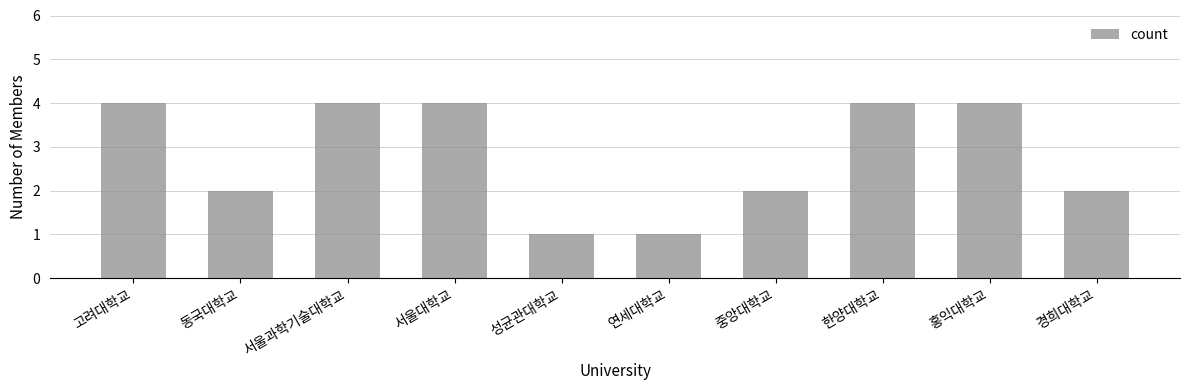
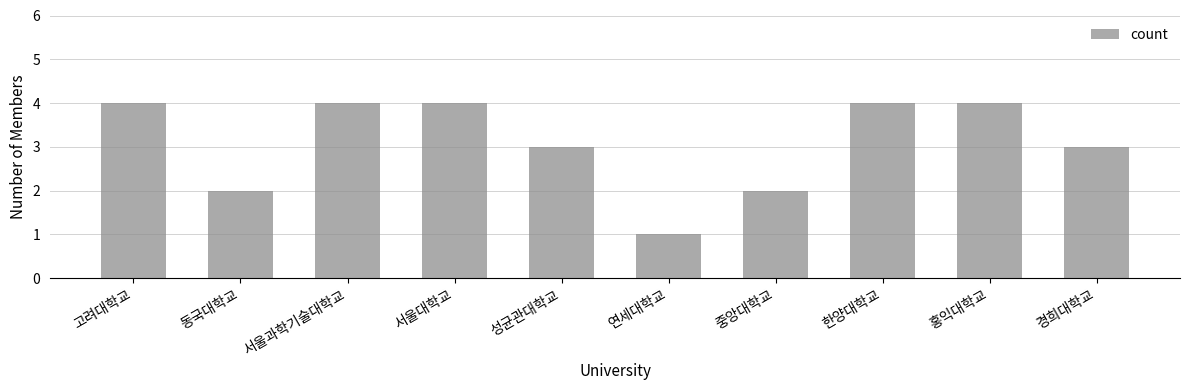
성균관대학교: 1 -> 3
경희대학교: 2 -> 3
